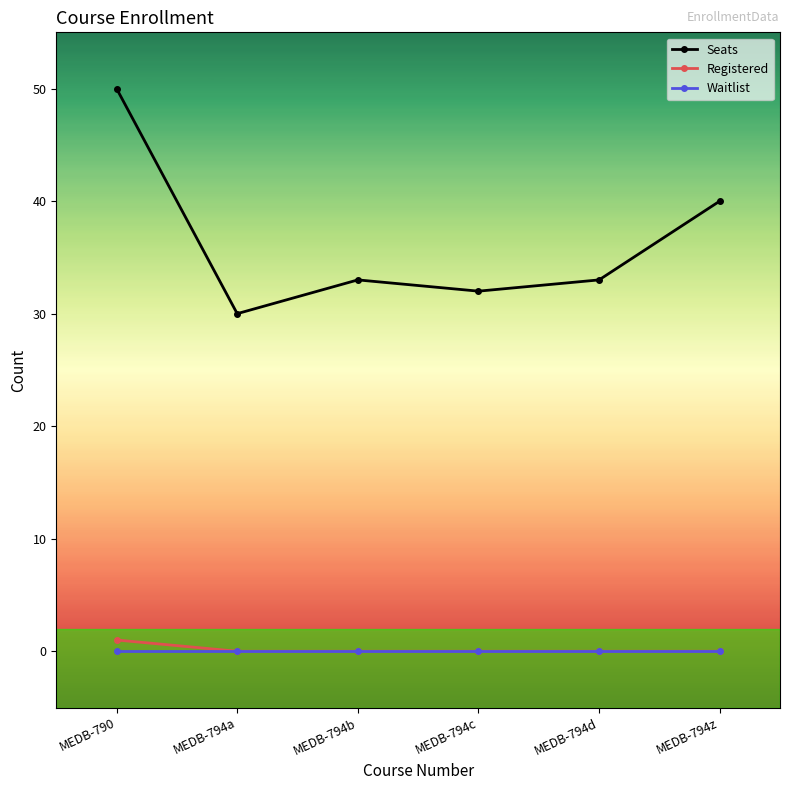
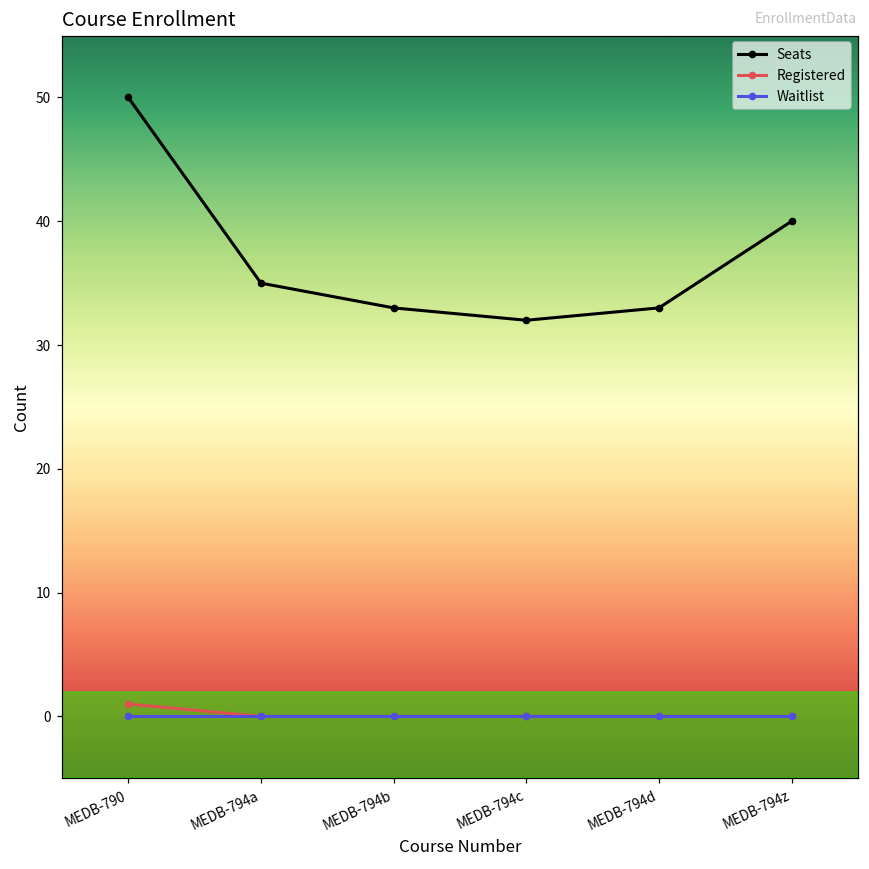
Seats, MEDB-794a: 30 -> 35
